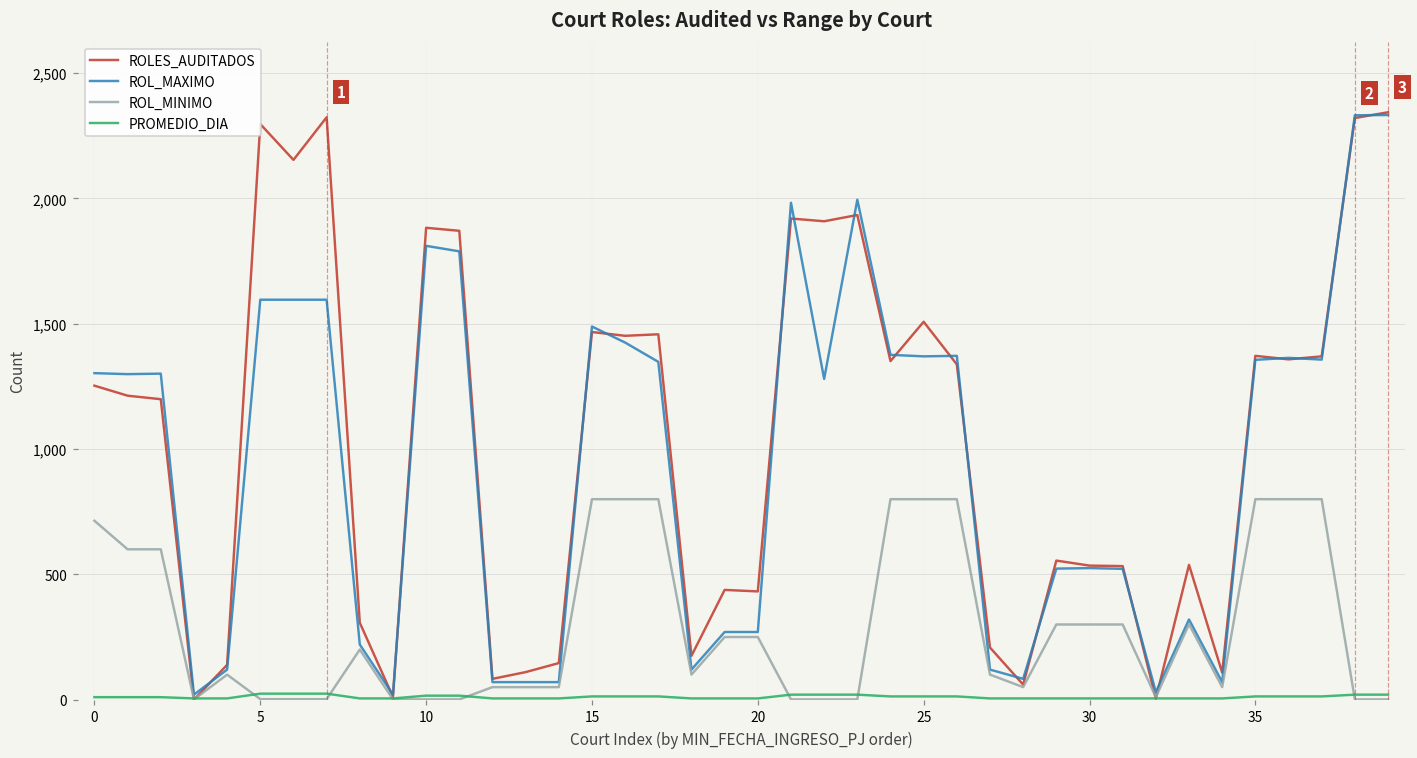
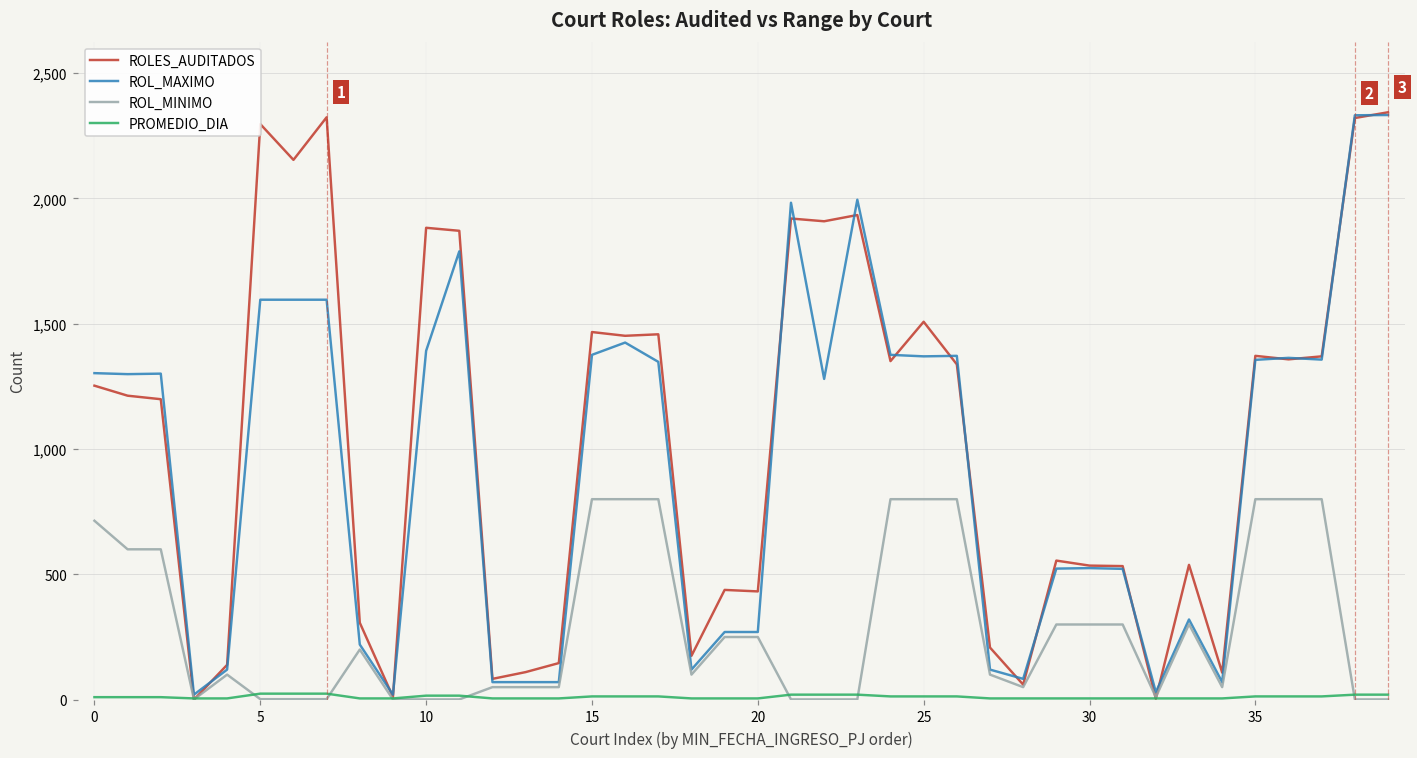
ROL_MAXIMO, 10: 1,810 -> 1,390
ROL_MAXIMO, 15: 1,490 -> 1,380
